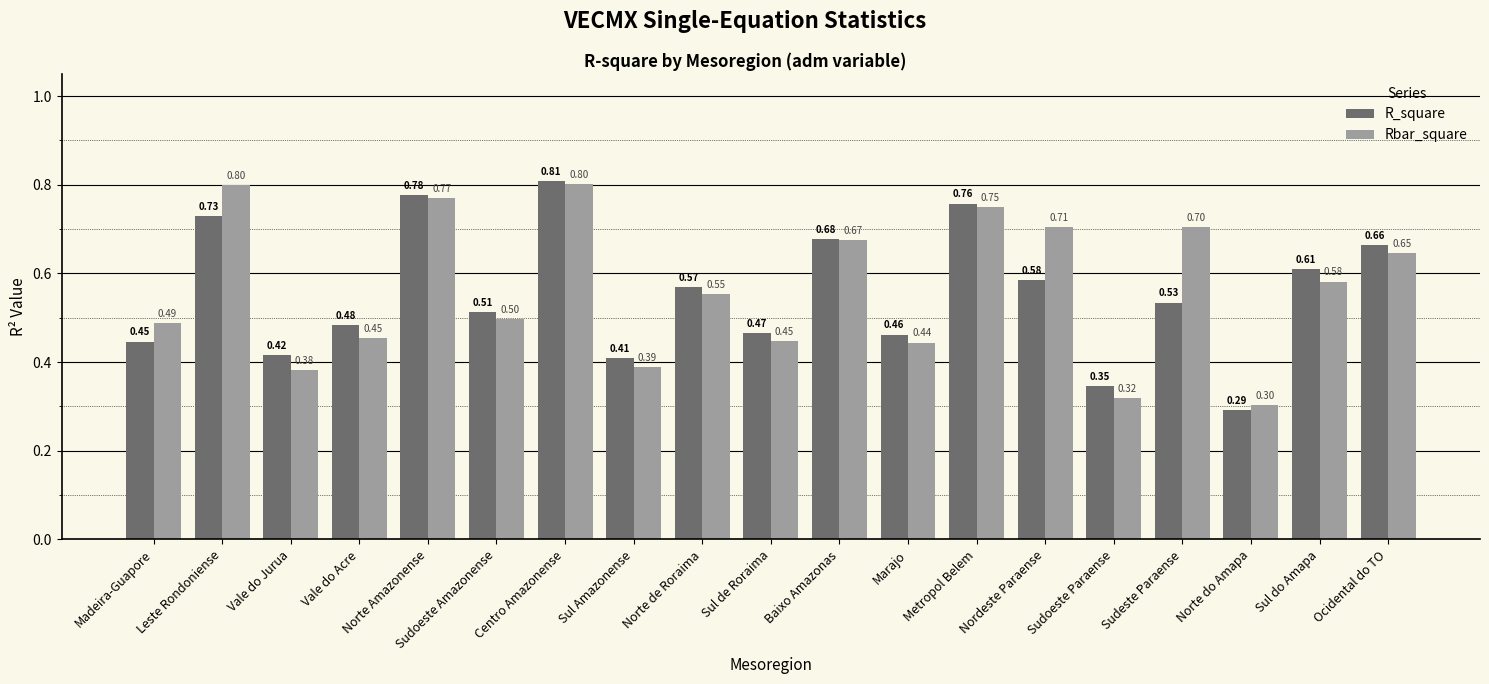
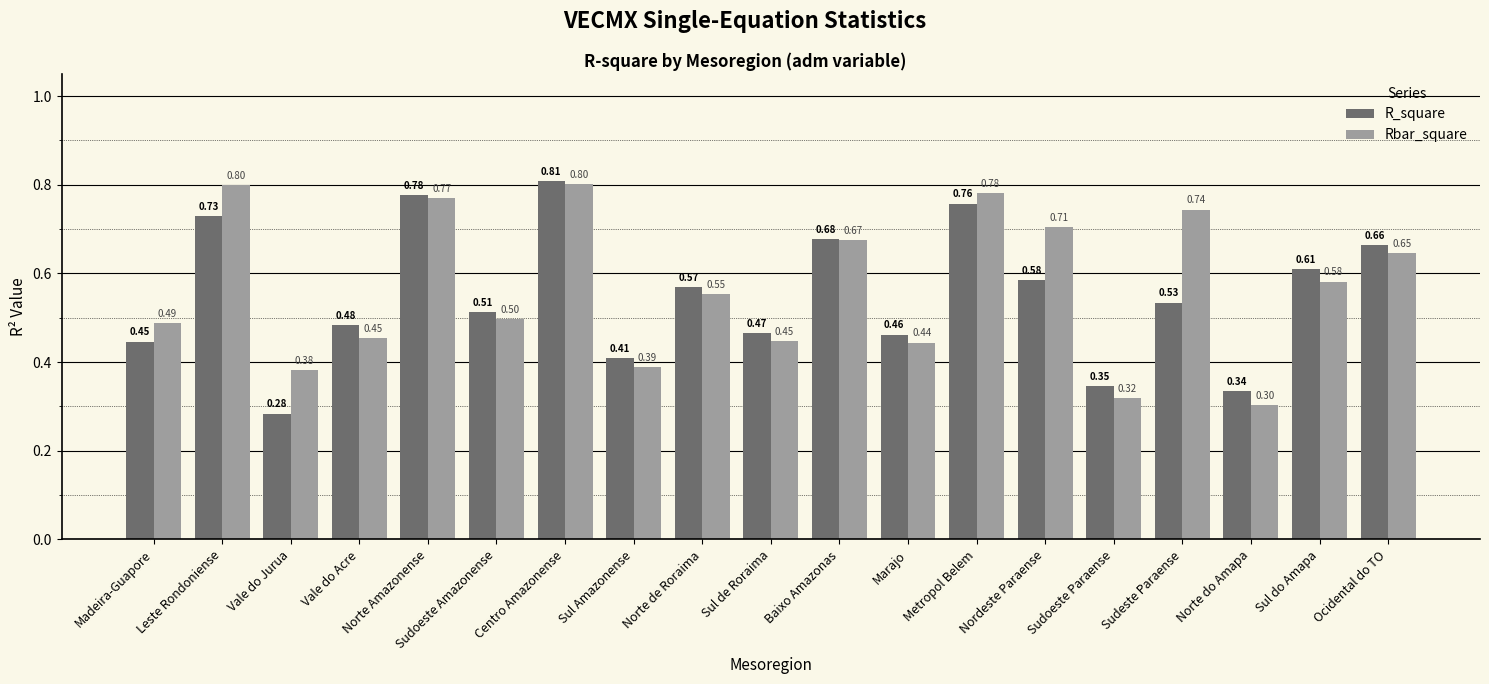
R_square, Vale do Jurua: 0.42 -> 0.28
Rbar_square, Metropol Belem: 0.75 -> 0.78
Rbar_square, Sudeste Paraense: 0.70 -> 0.74
R_square, Norte do Amapa: 0.29 -> 0.34
